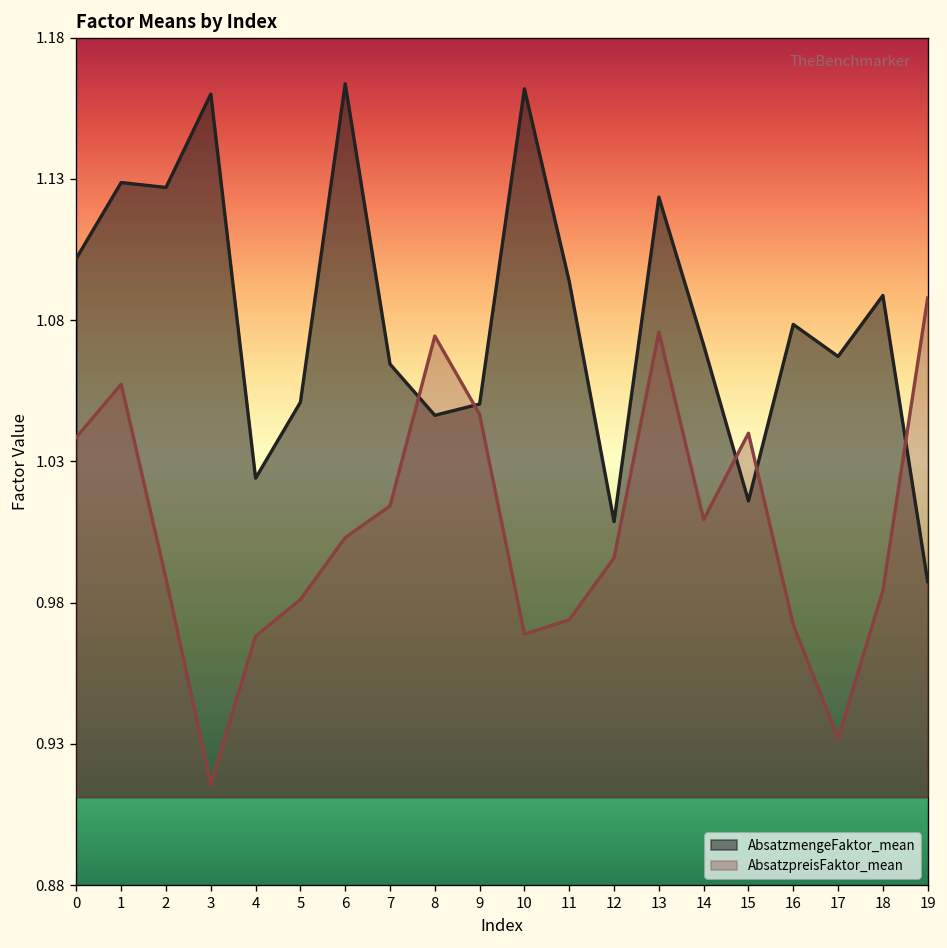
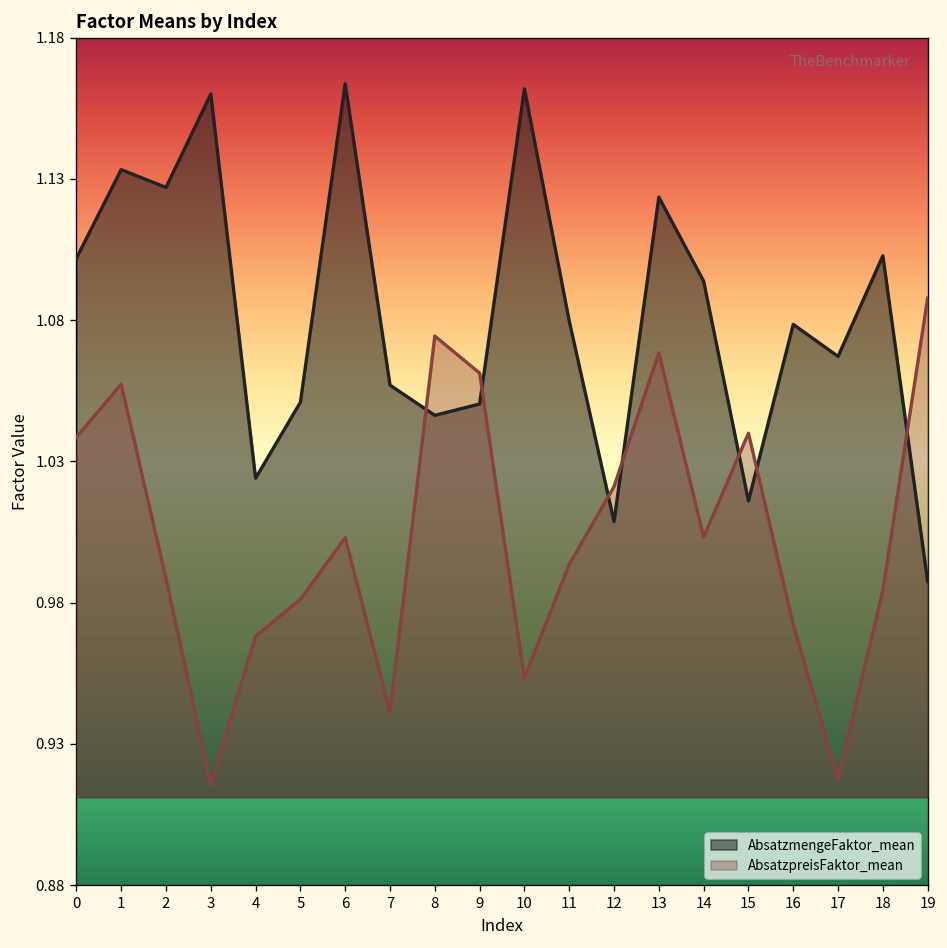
AbsatzmengeFaktor_mean, 1: 1.129 -> 1.133
AbsatzmengeFaktor_mean, 7: 1.064 -> 1.057
AbsatzpreisFaktor_mean, 7: 1.014 -> 0.941
AbsatzpreisFaktor_mean, 9: 1.047 -> 1.061
AbsatzpreisFaktor_mean, 10: 0.969 -> 0.953
AbsatzmengeFaktor_mean, 11: 1.094 -> 1.080
AbsatzpreisFaktor_mean, 11: 0.974 -> 0.994
AbsatzpreisFaktor_mean, 12: 0.996 -> 1.021
AbsatzpreisFaktor_mean, 13: 1.076 -> 1.068
AbsatzmengeFaktor_mean, 14: 1.071 -> 1.094
AbsatzpreisFaktor_mean, 14: 1.009 -> 1.003
AbsatzpreisFaktor_mean, 17: 0.932 -> 0.918
AbsatzmengeFaktor_mean, 18: 1.089 -> 1.103
